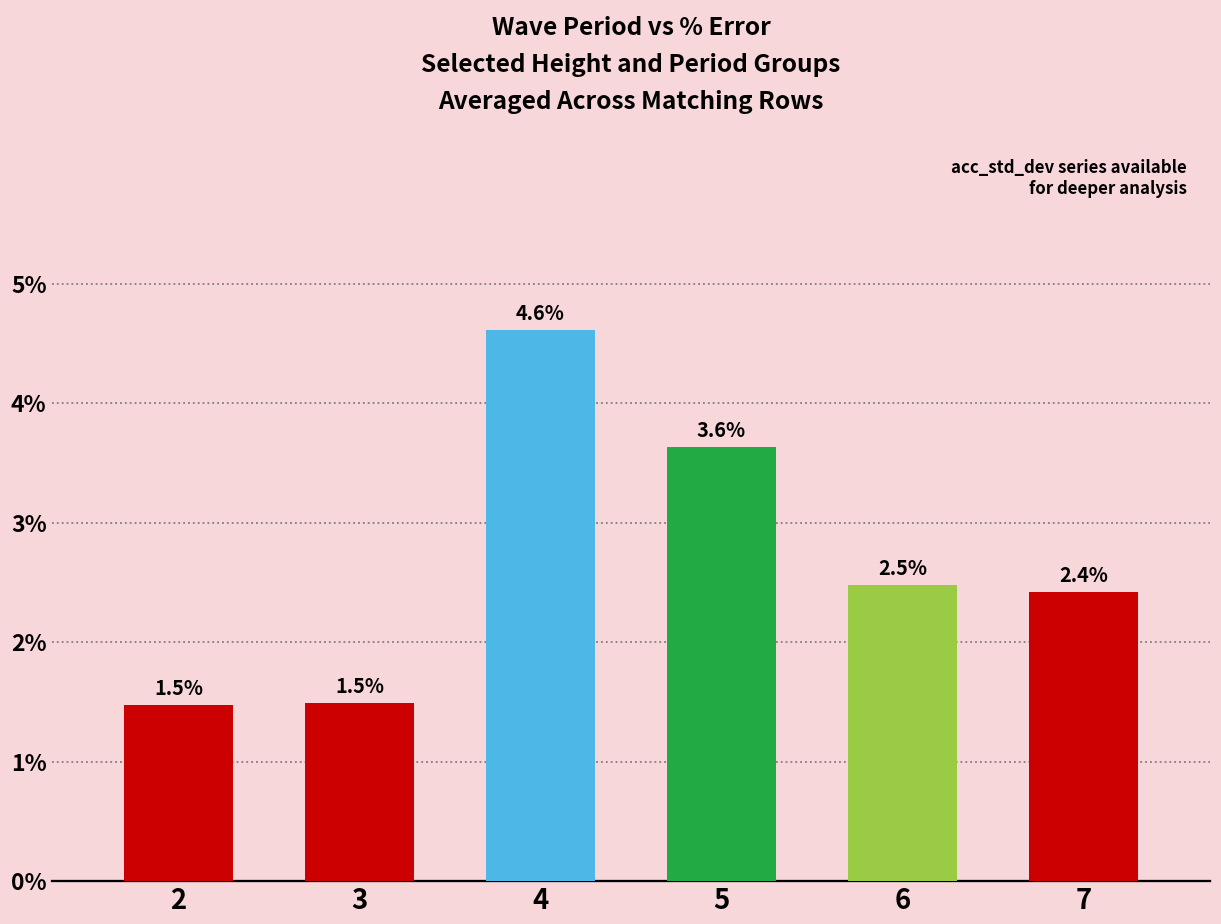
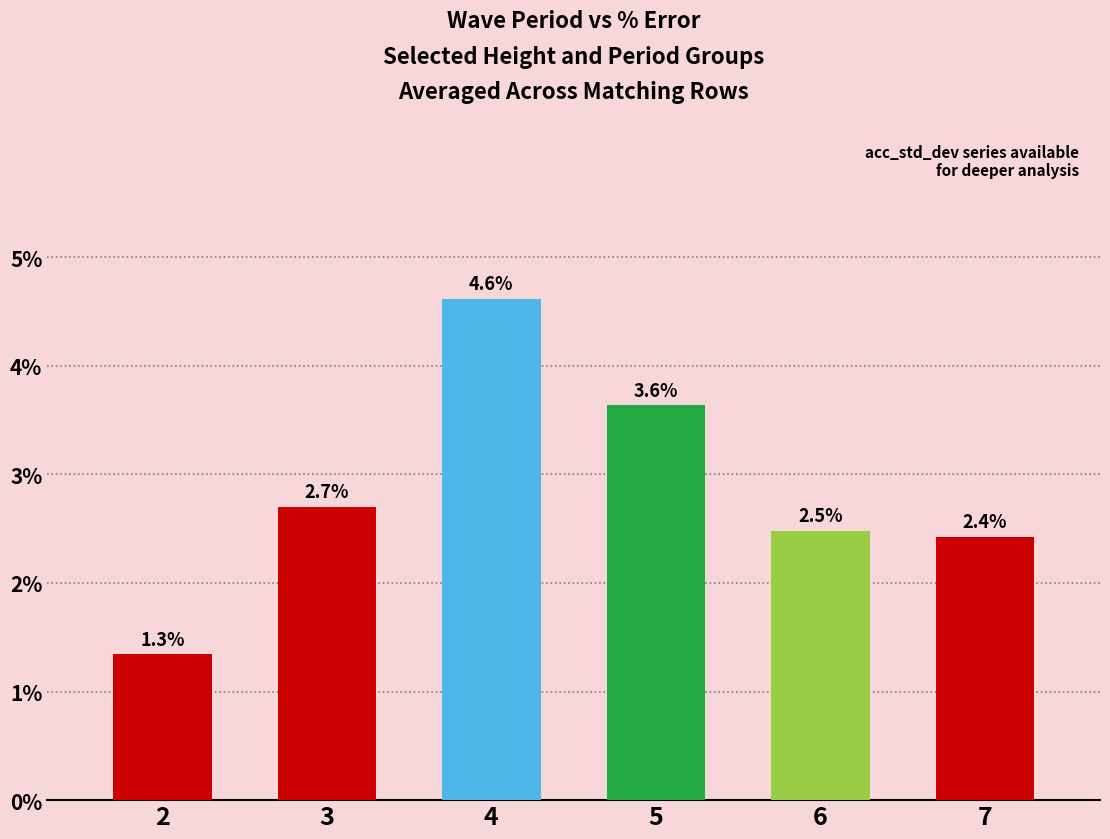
2: 1.5% -> 1.3%
3: 1.5% -> 2.7%
